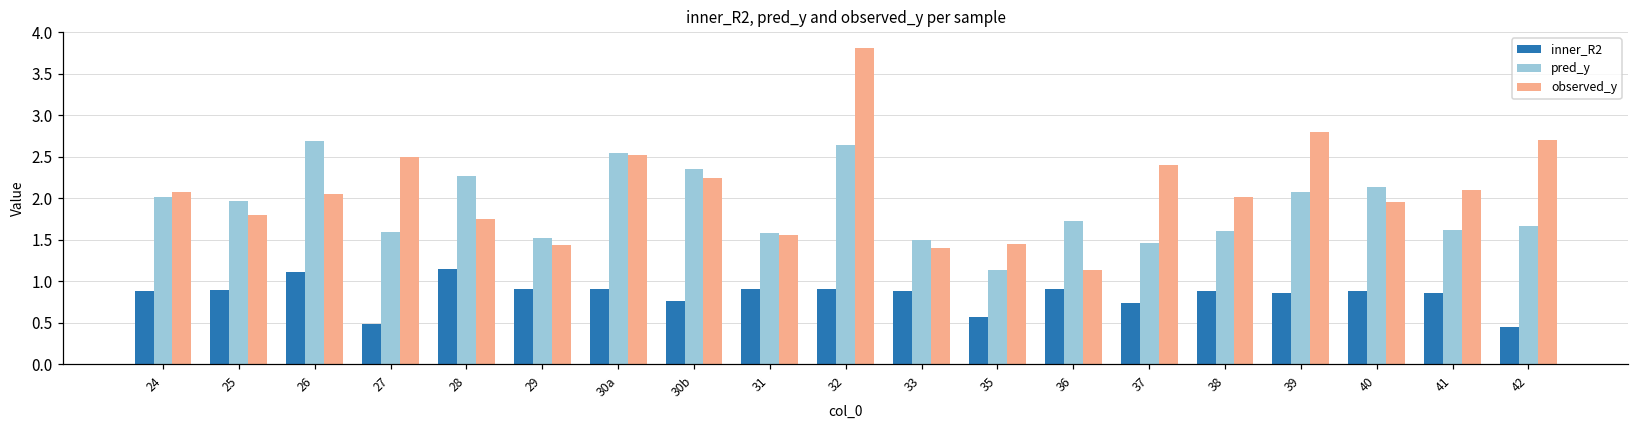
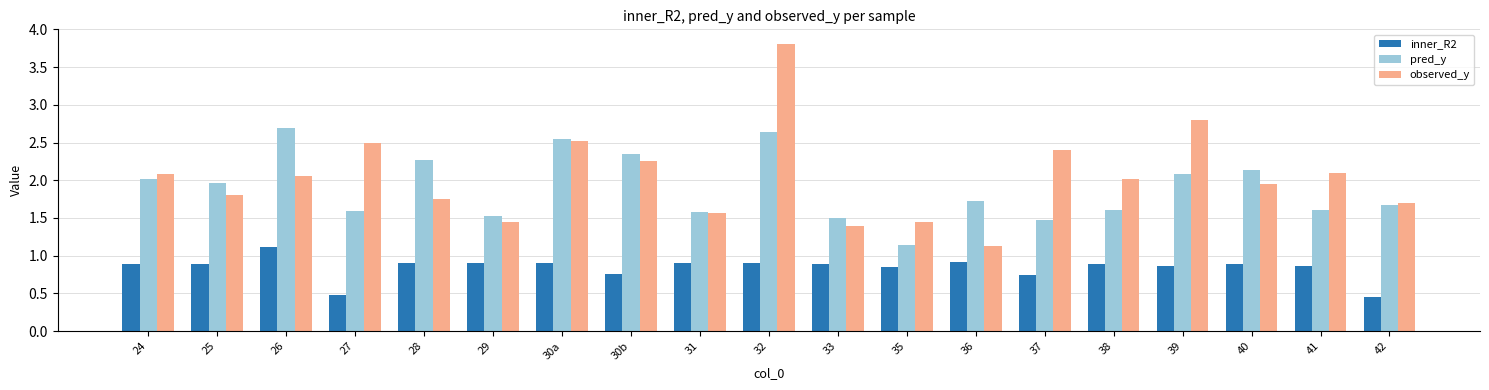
inner_R2, 28: 1.2 -> 0.9
inner_R2, 35: 0.6 -> 0.9
observed_y, 42: 2.7 -> 1.7
